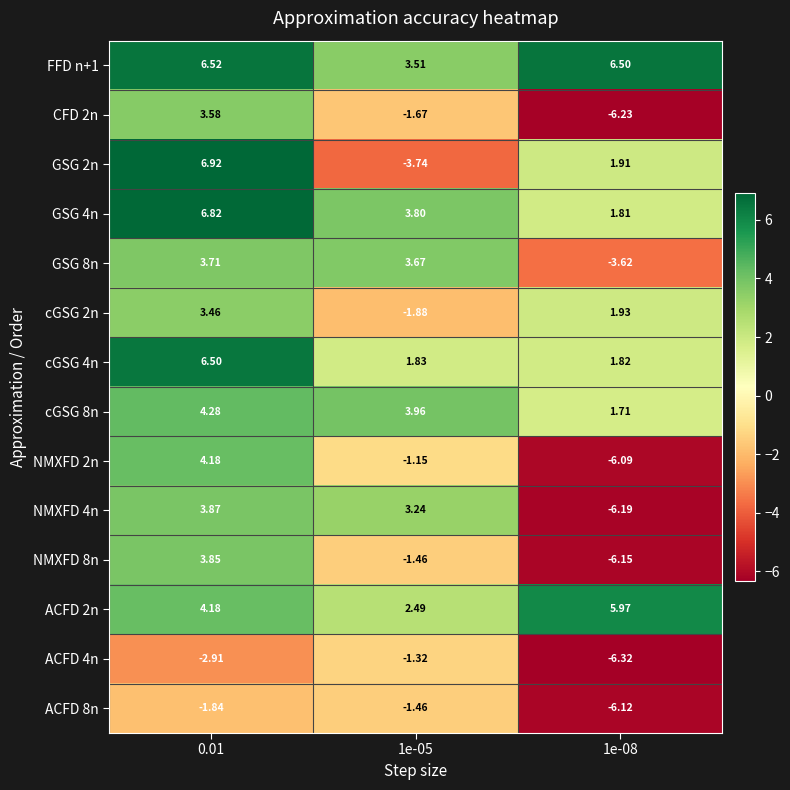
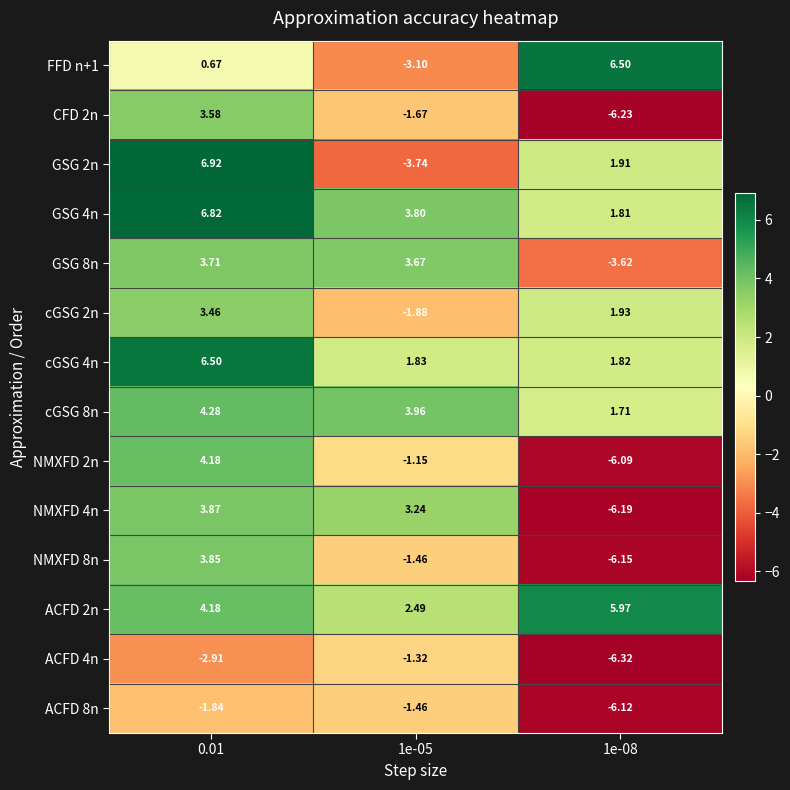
FFD n+1, 0.01: 6.52 -> 0.67
FFD n+1, 1e-05: 3.51 -> -3.10
